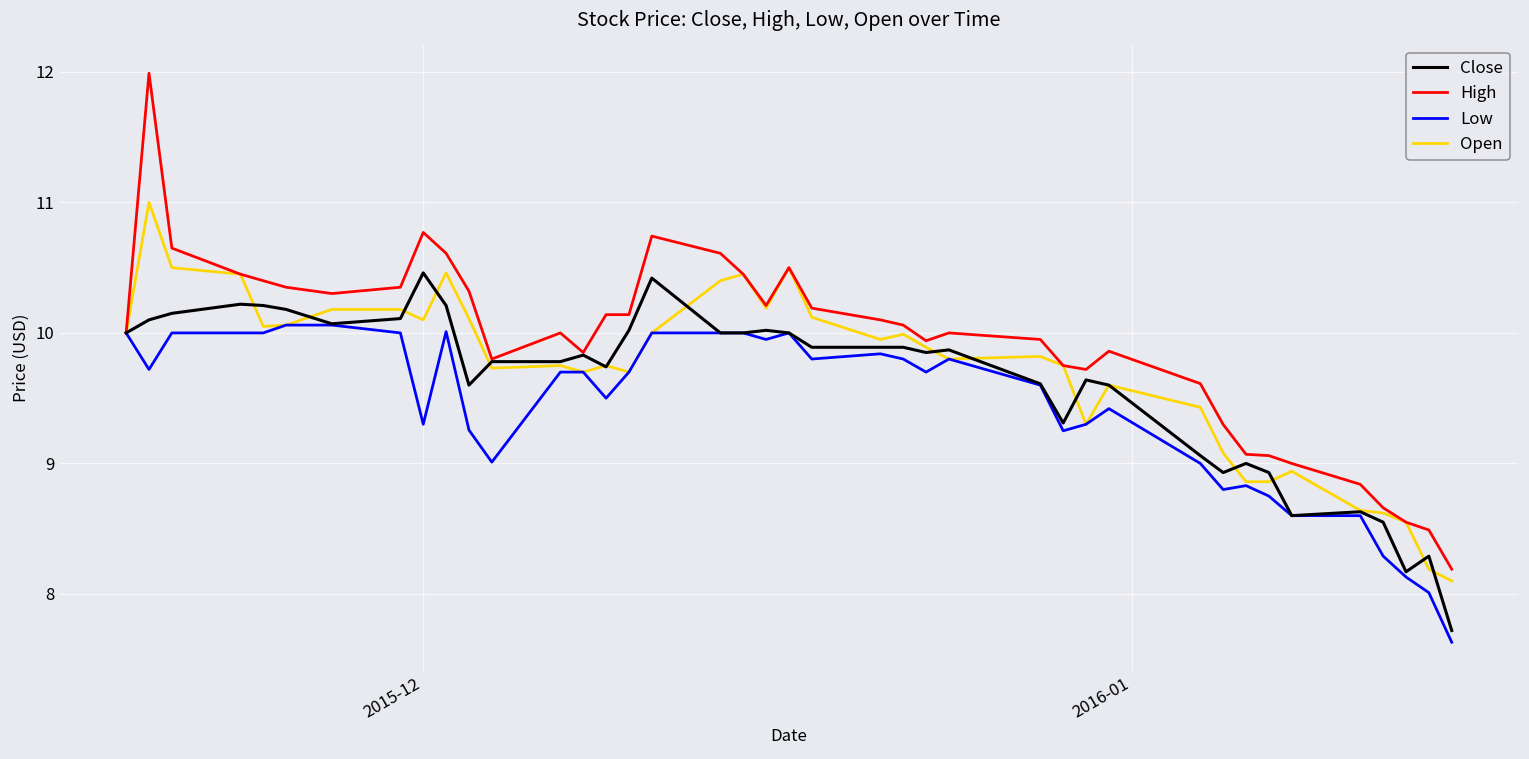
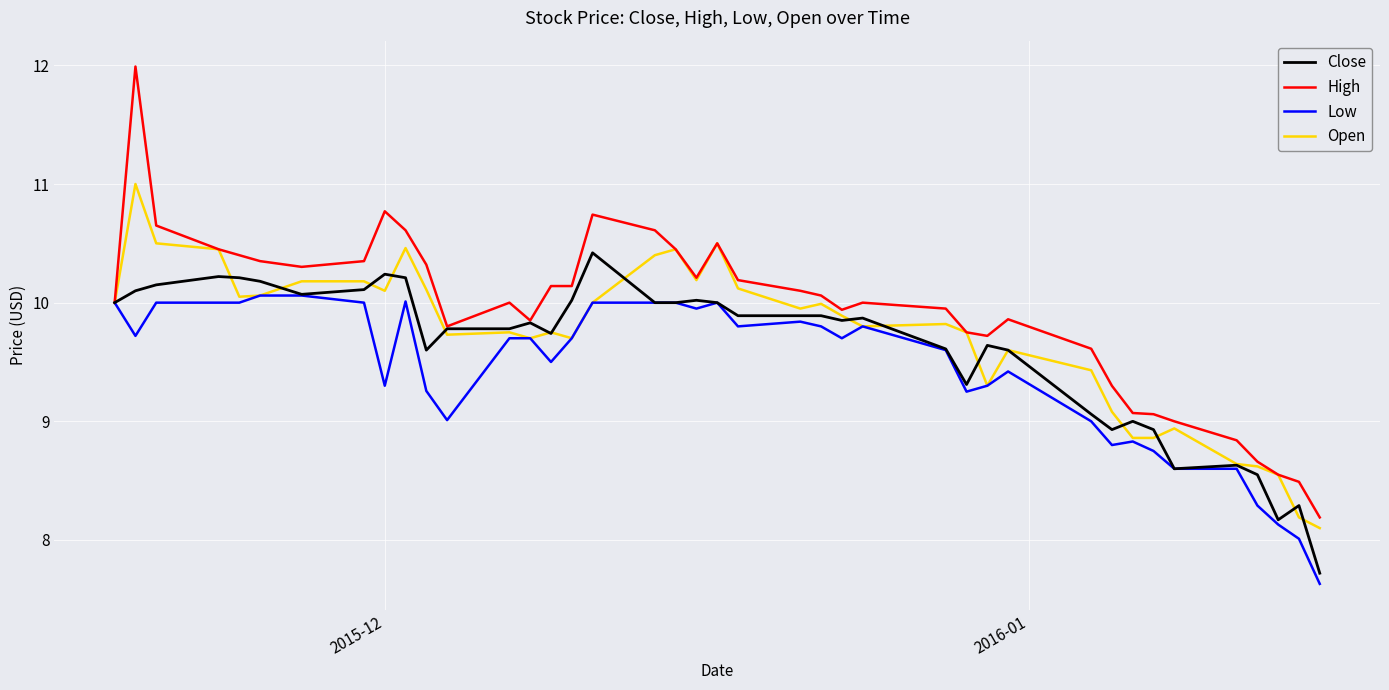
Close, 2015-12: 10.46 -> 10.24
